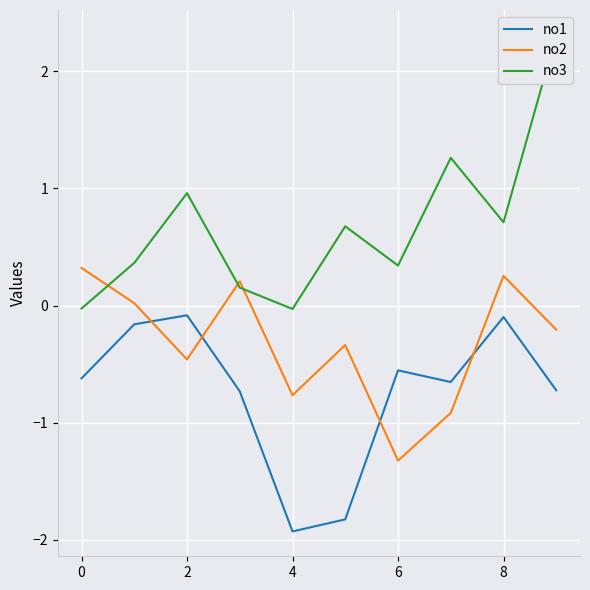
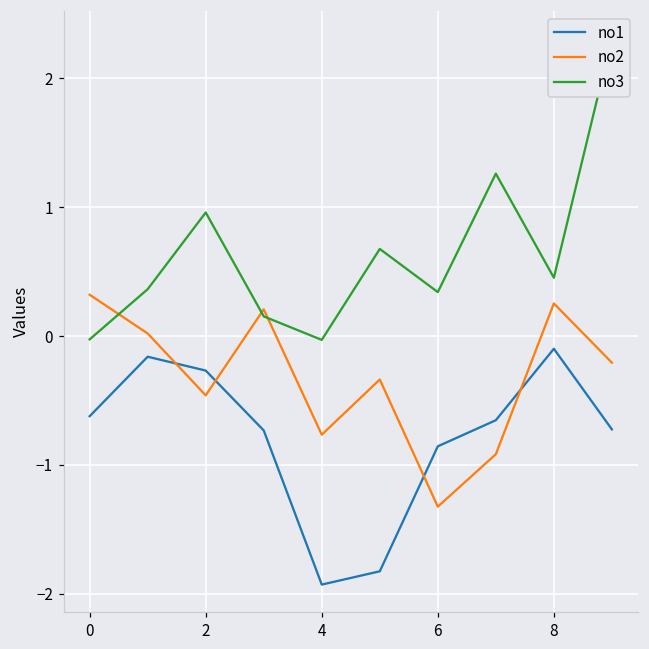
no1, 2: -0.08 -> -0.27
no1, 6: -0.55 -> -0.86
no3, 8: 0.71 -> 0.45
